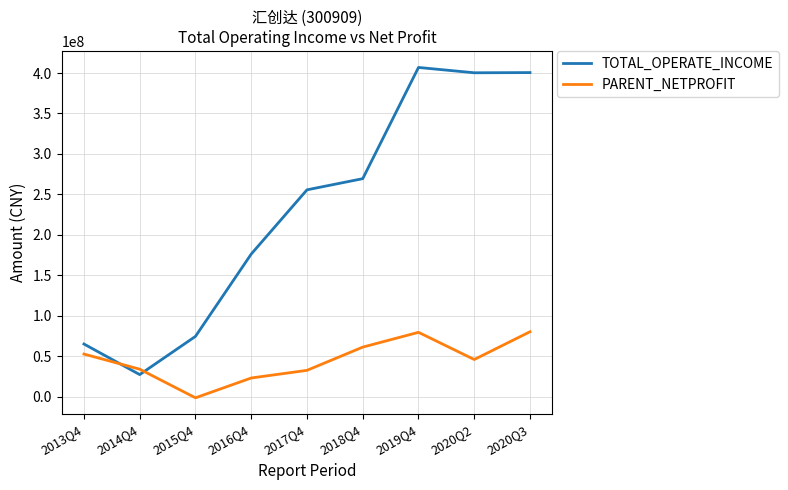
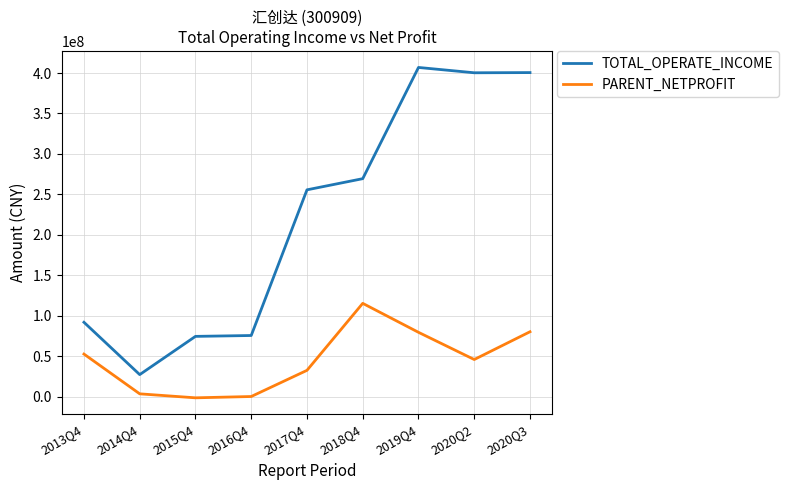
TOTAL_OPERATE_INCOME, 2013Q4: 70000000 -> 90000000
PARENT_NETPROFIT, 2014Q4: 30000000 -> 0
TOTAL_OPERATE_INCOME, 2016Q4: 180000000 -> 80000000
PARENT_NETPROFIT, 2016Q4: 20000000 -> 0
PARENT_NETPROFIT, 2018Q4: 60000000 -> 120000000
